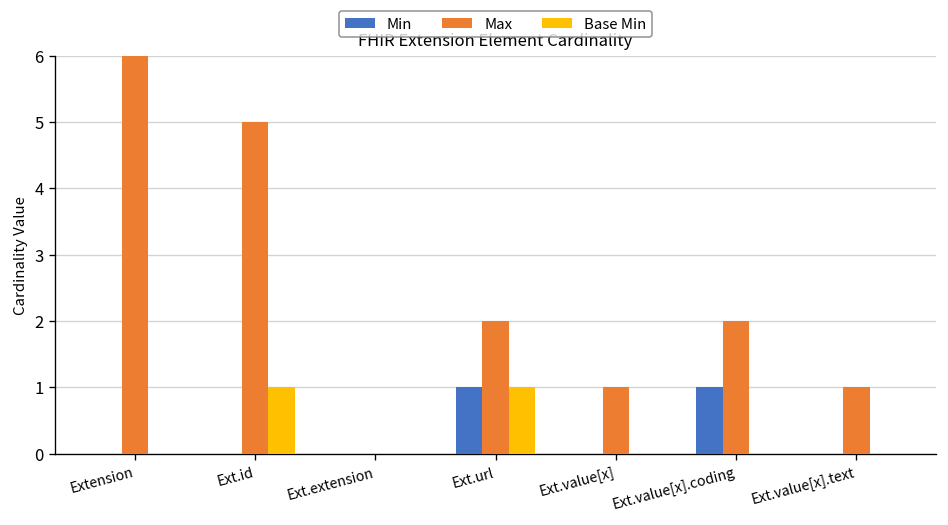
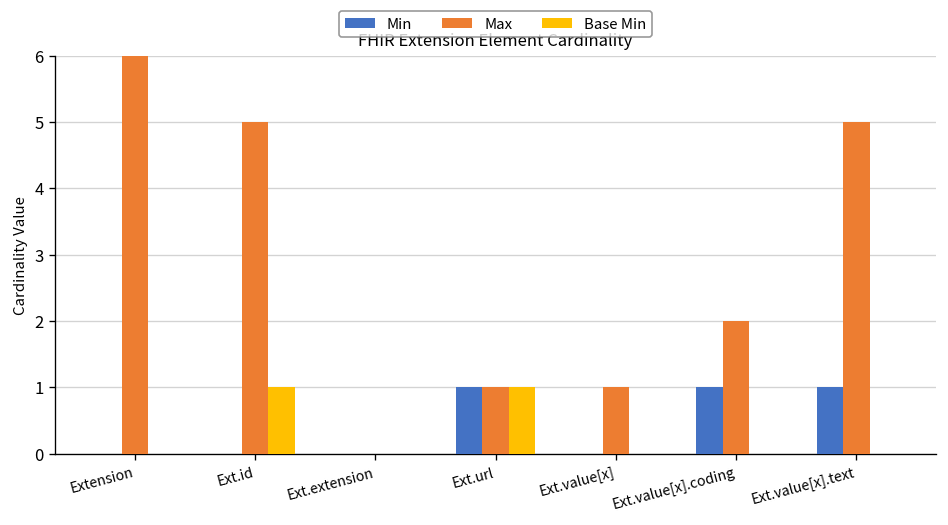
Max, Ext.url: 2 -> 1
Min, Ext.value[x].text: 0 -> 1
Max, Ext.value[x].text: 1 -> 5
